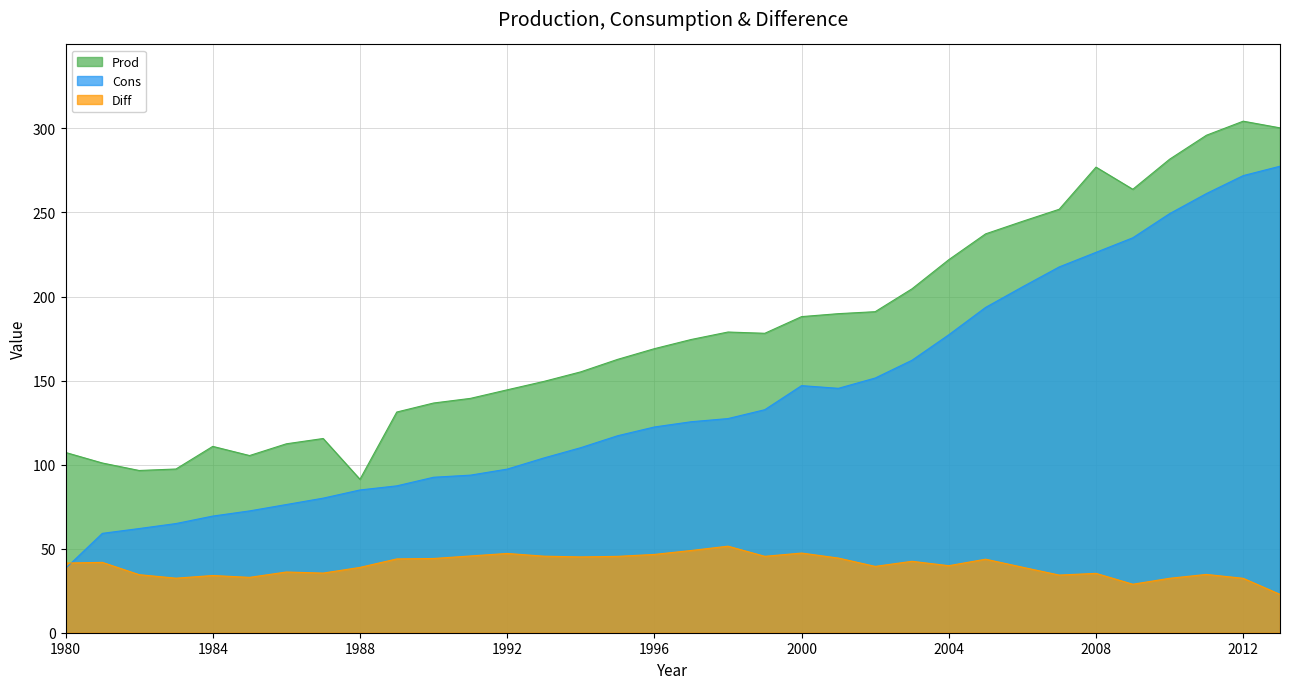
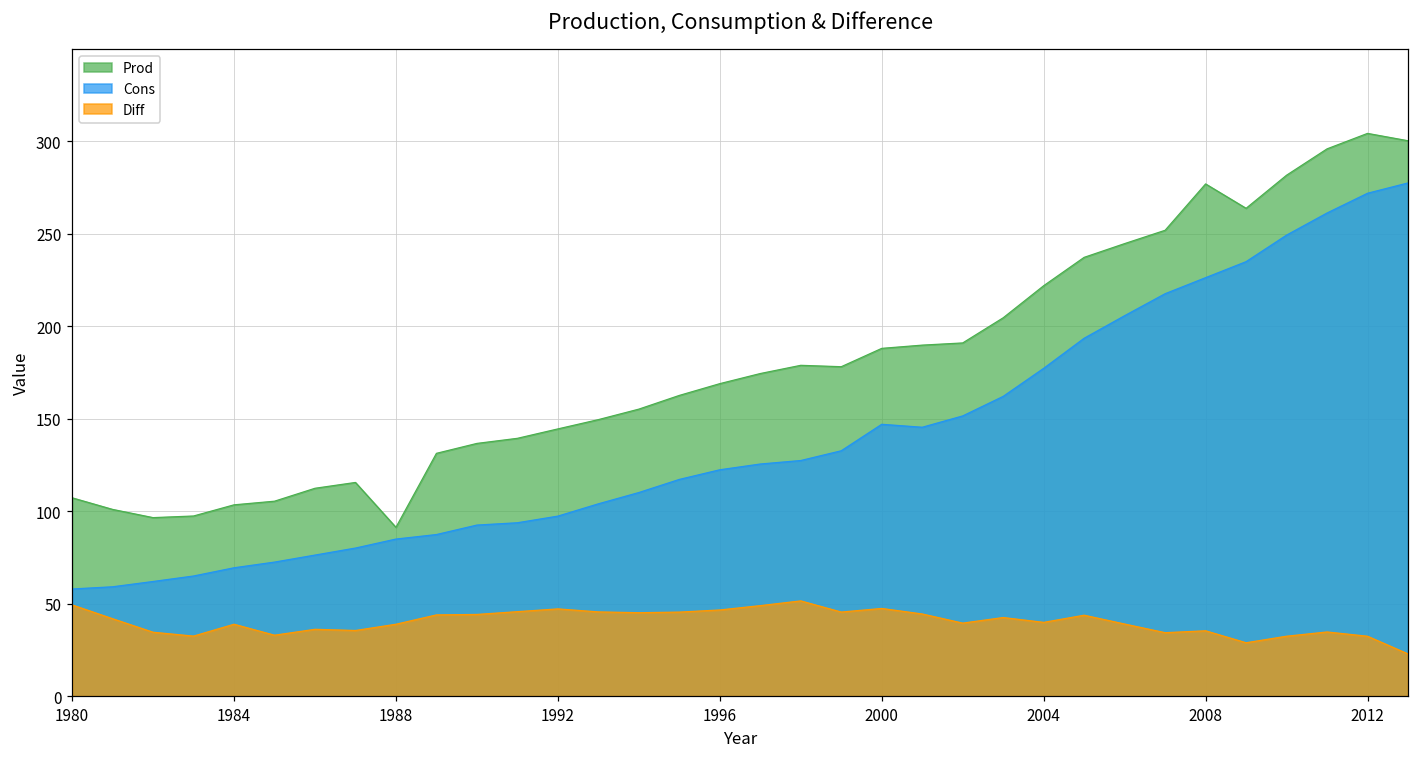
Cons, 1980: 38 -> 58
Diff, 1980: 41 -> 49
Prod, 1984: 111 -> 103
Diff, 1984: 34 -> 39
